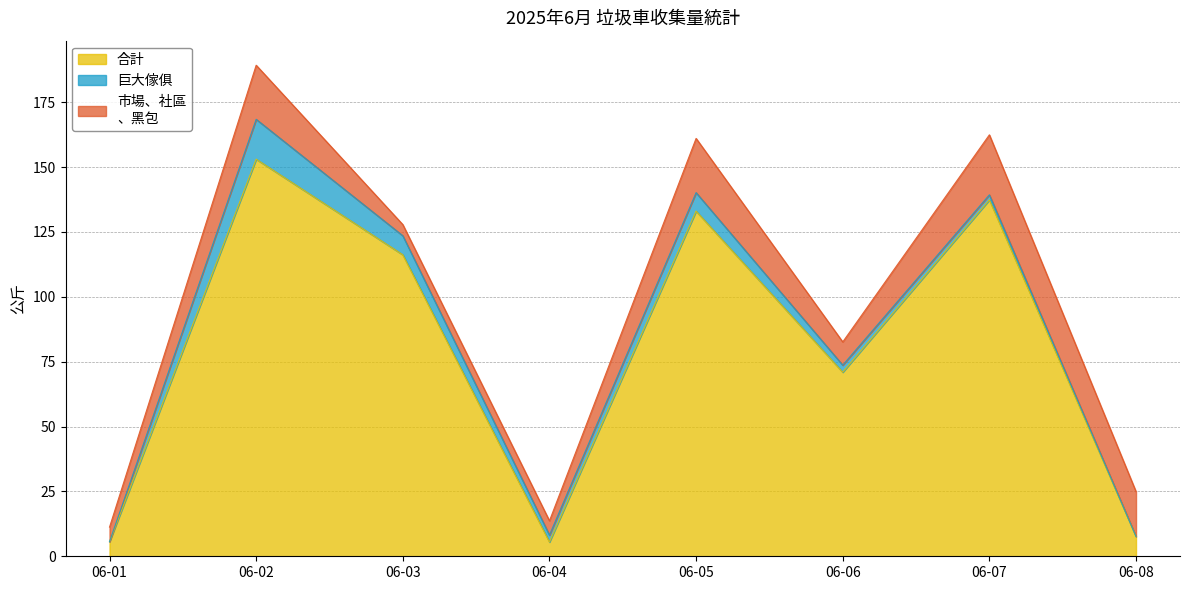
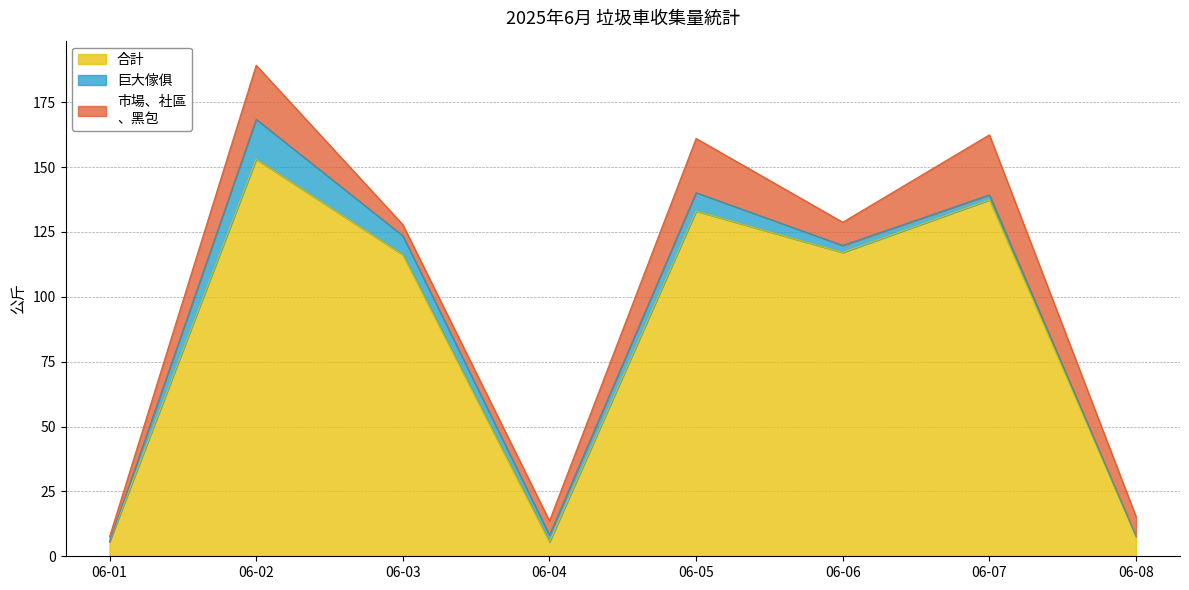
市場、社區 、黑包, 06-01: 6 -> 2
合計, 06-06: 71 -> 117
市場、社區 、黑包, 06-08: 17 -> 8
